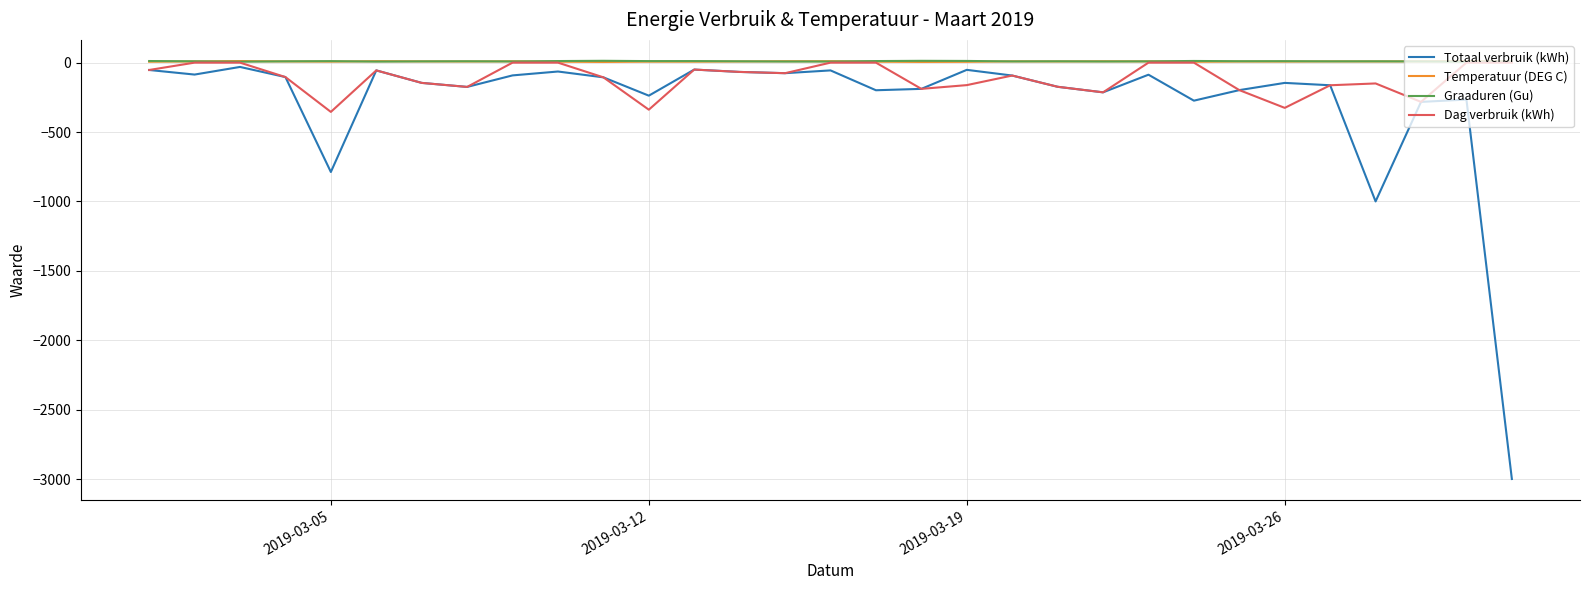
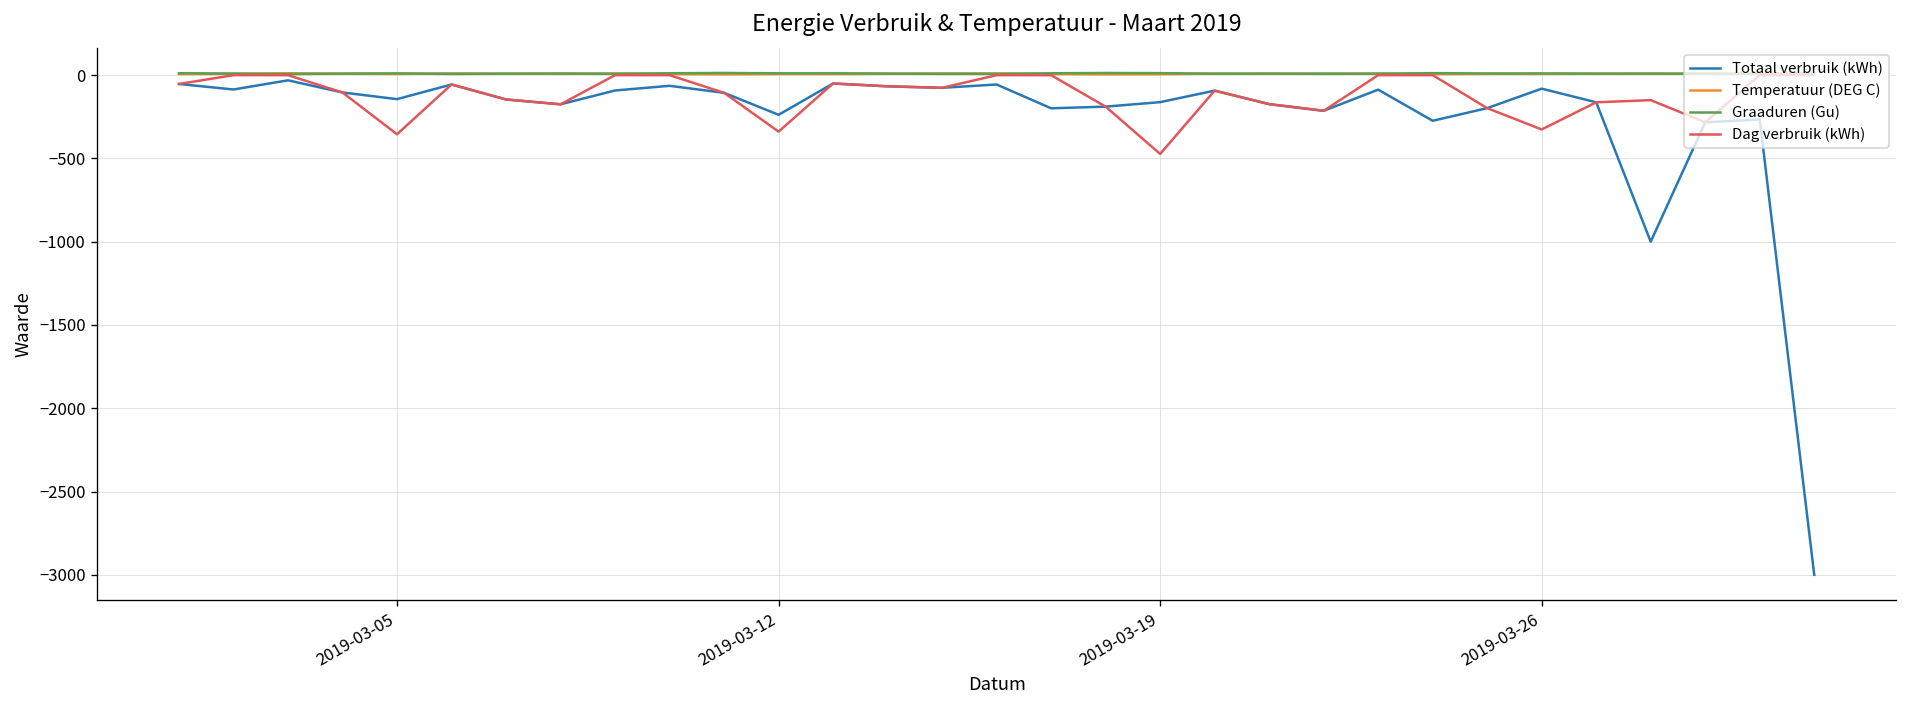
Totaal verbruik (kWh), 2019-03-05: -790 -> -140
Totaal verbruik (kWh), 2019-03-19: -50 -> -160
Dag verbruik (kWh), 2019-03-19: -160 -> -470
Totaal verbruik (kWh), 2019-03-26: -150 -> -80
